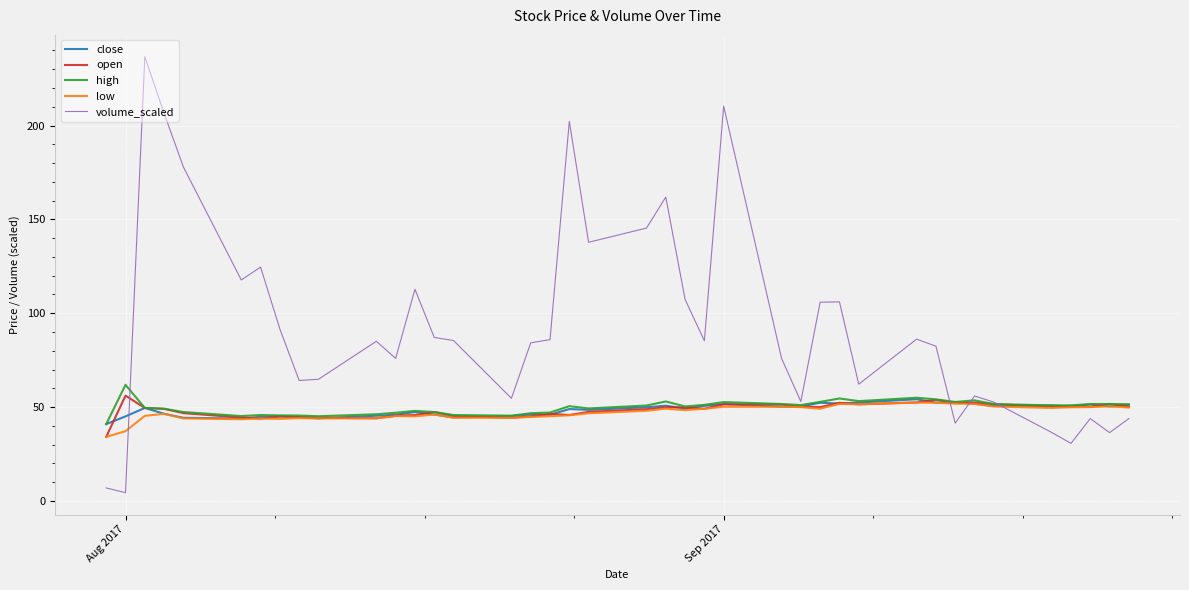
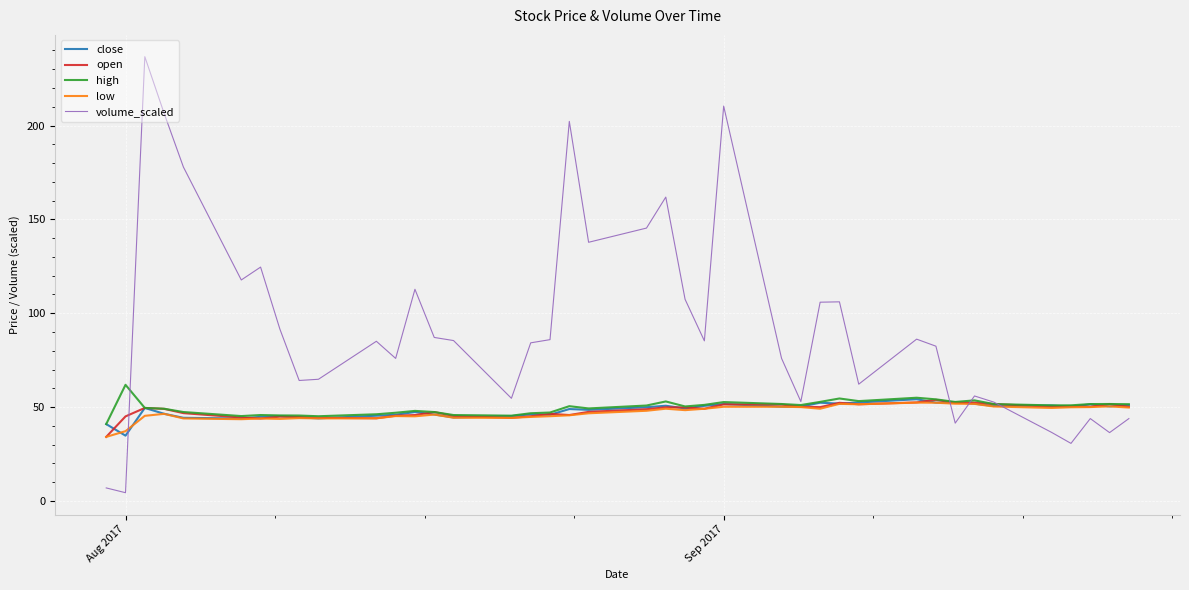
close, Aug 2017: 45 -> 35
open, Aug 2017: 56 -> 45
